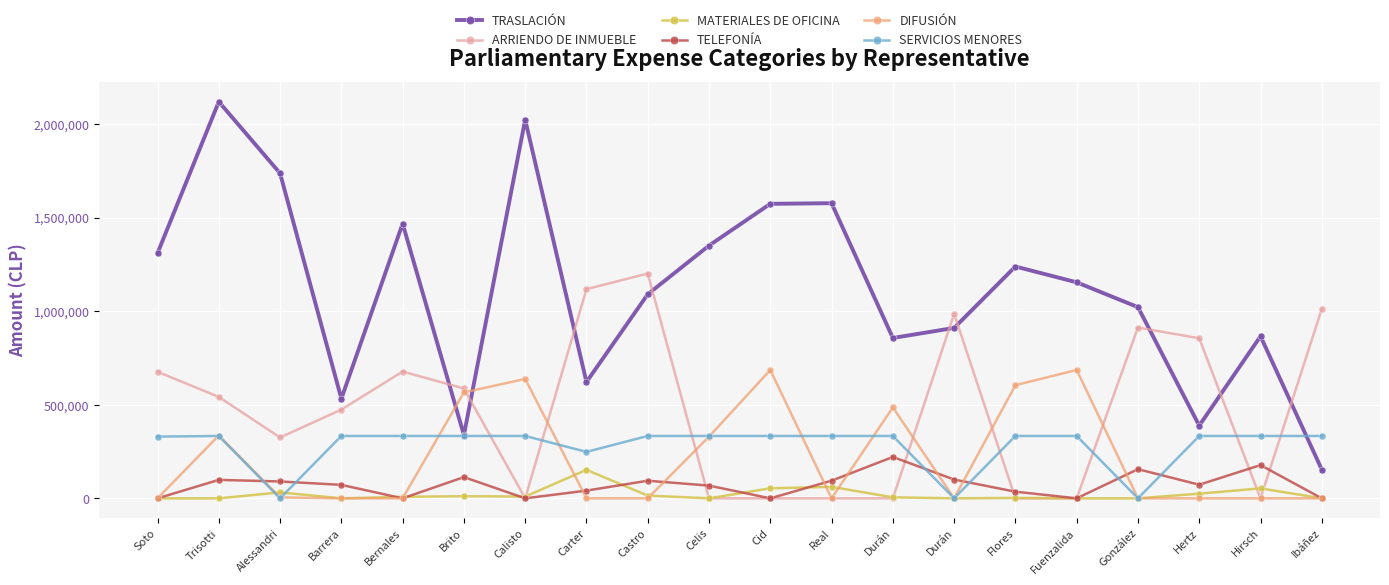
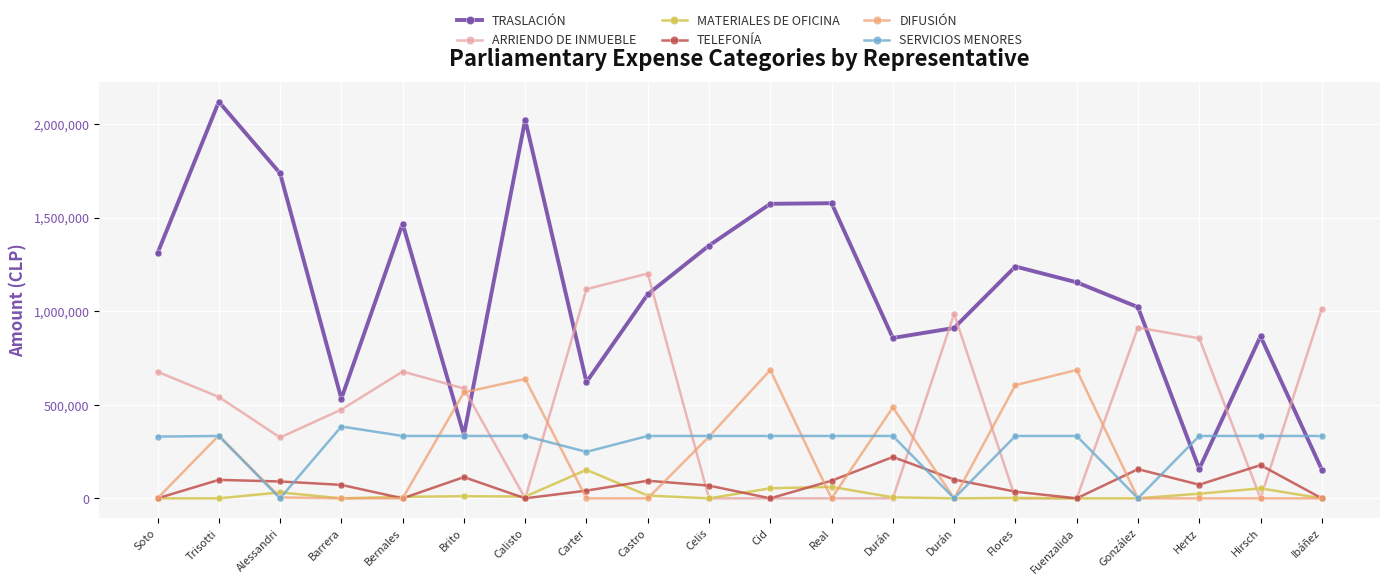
SERVICIOS MENORES, Barrera: 330,000 -> 380,000
TRASLACIÓN, Hertz: 390,000 -> 160,000
